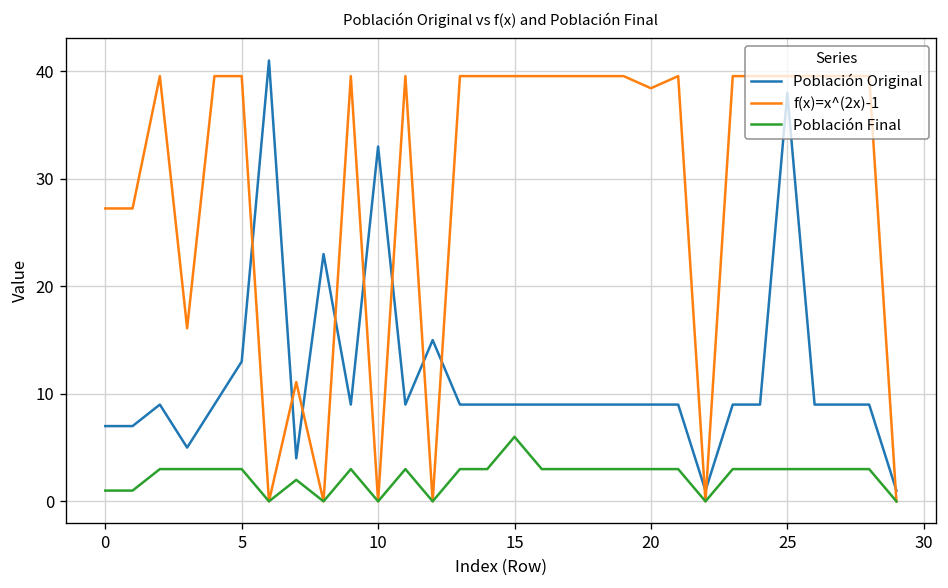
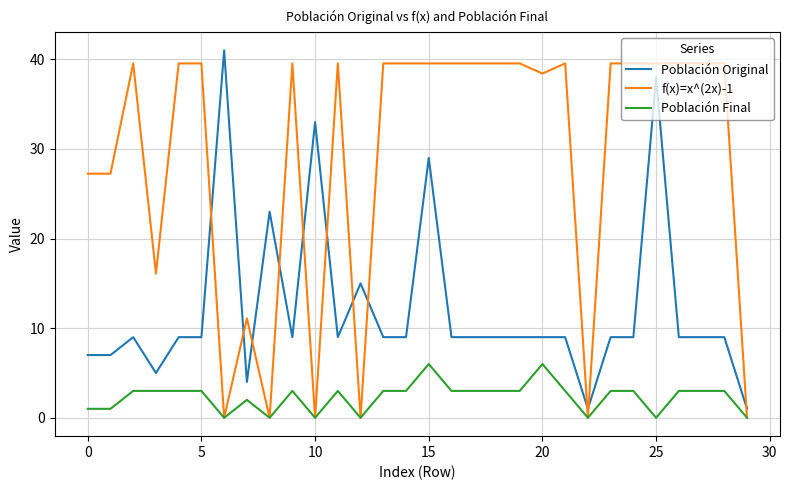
Población Original, 5: 13 -> 9
Población Original, 15: 9 -> 29
Población Final, 20: 3 -> 6
Población Final, 25: 3 -> 0
